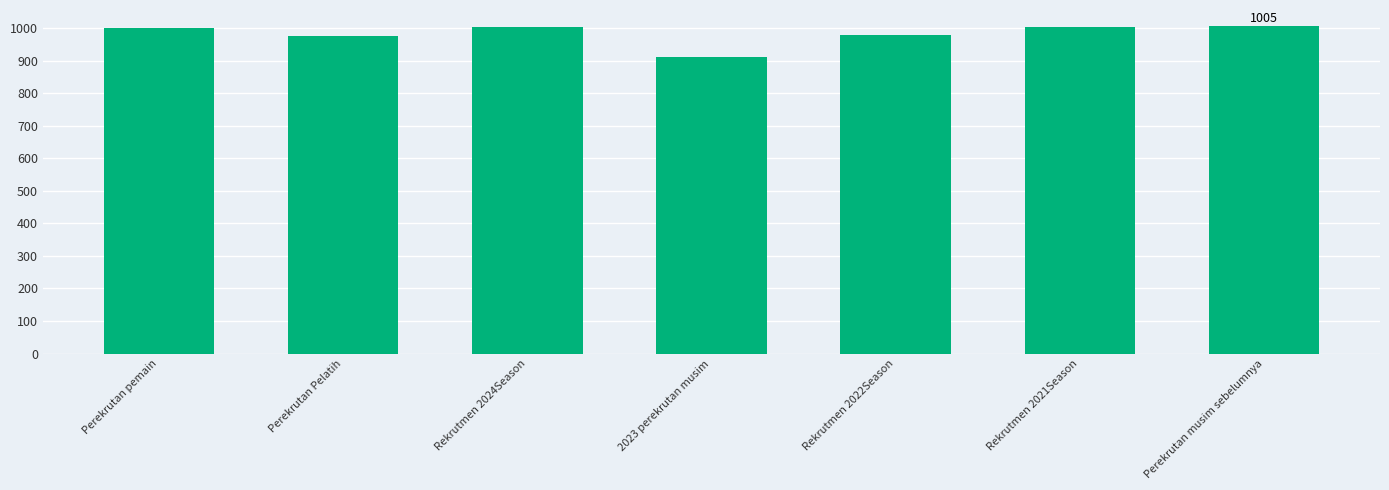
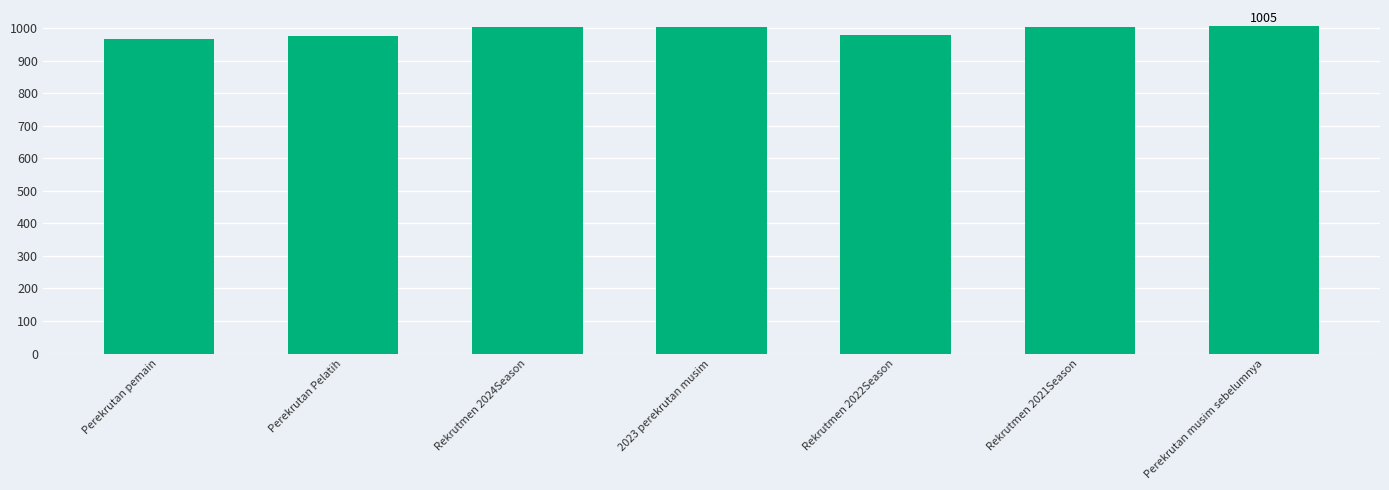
Perekrutan pemain: 1000 -> 970
2023 perekrutan musim: 910 -> 1000
